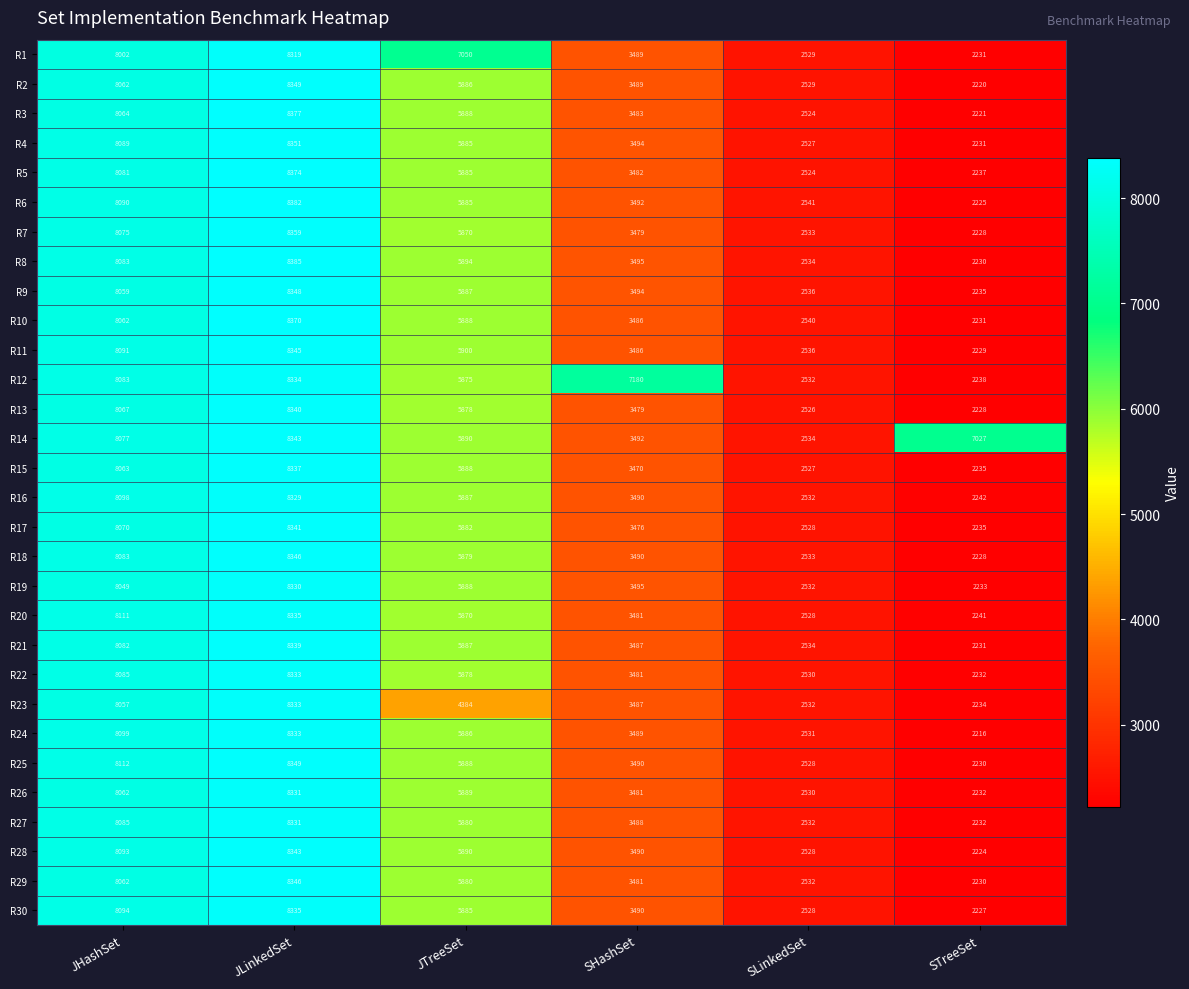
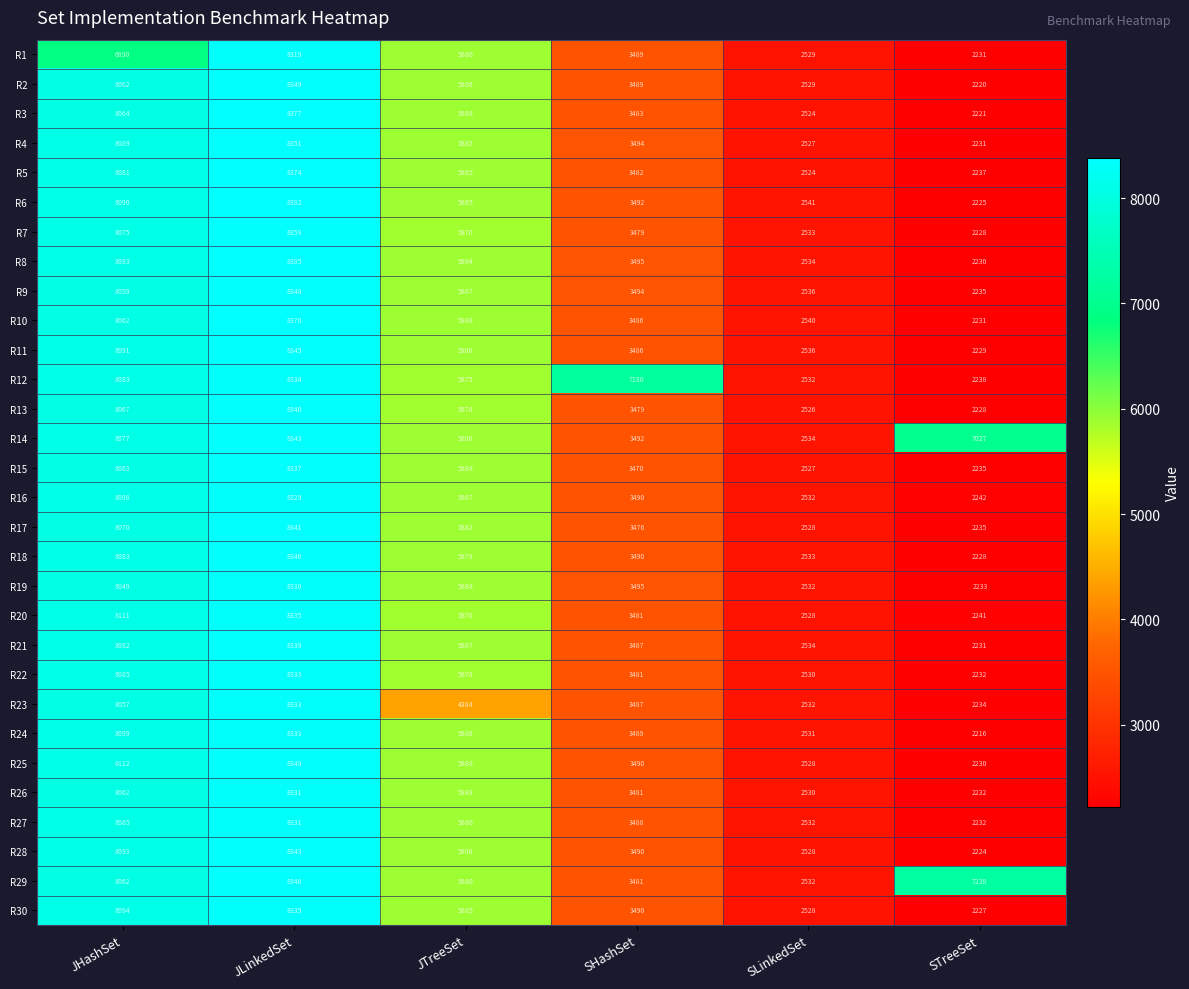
R1, JHashSet: 8002 -> 6890
R1, JTreeSet: 7050 -> 5880
R29, STreeSet: 2230 -> 7238
